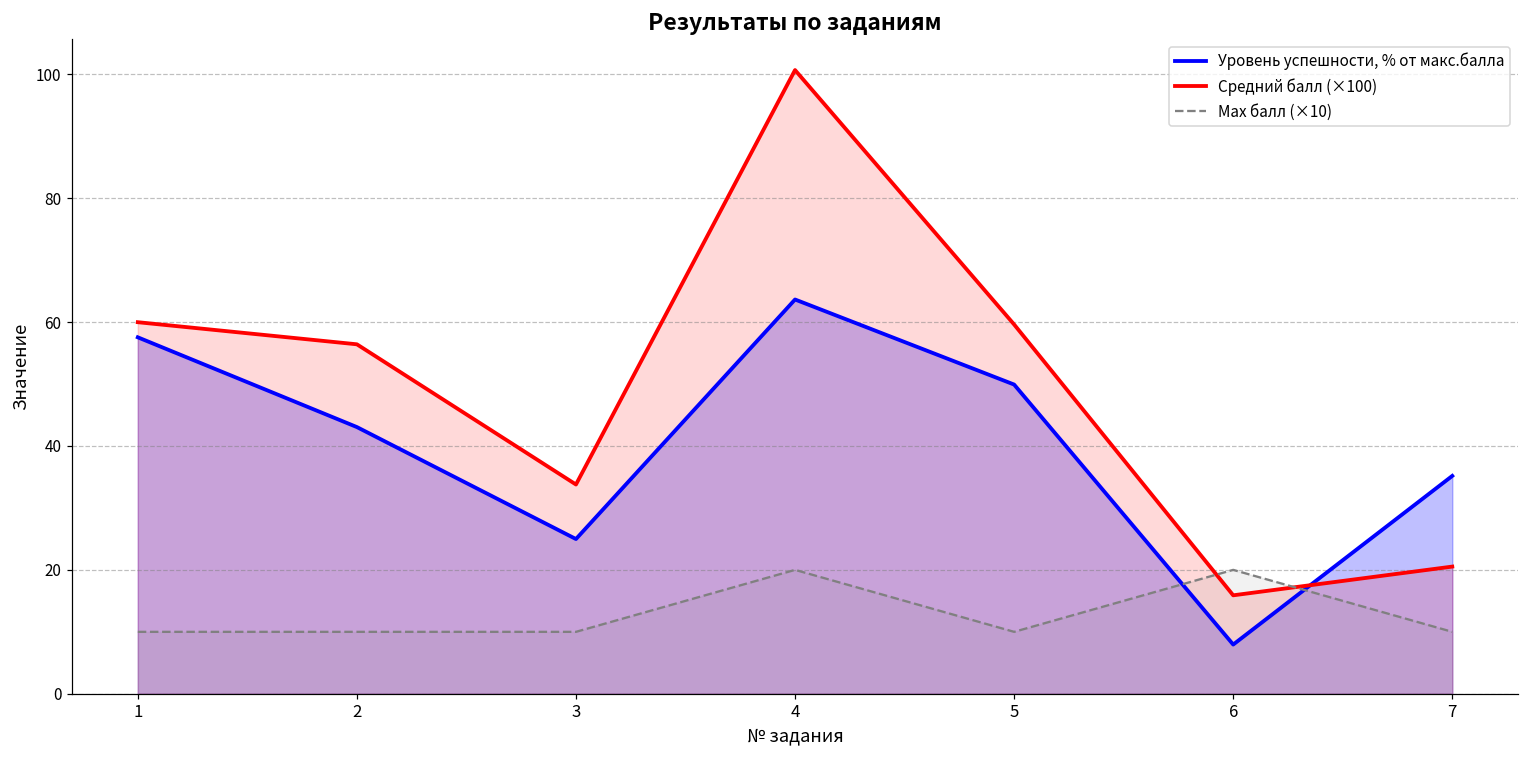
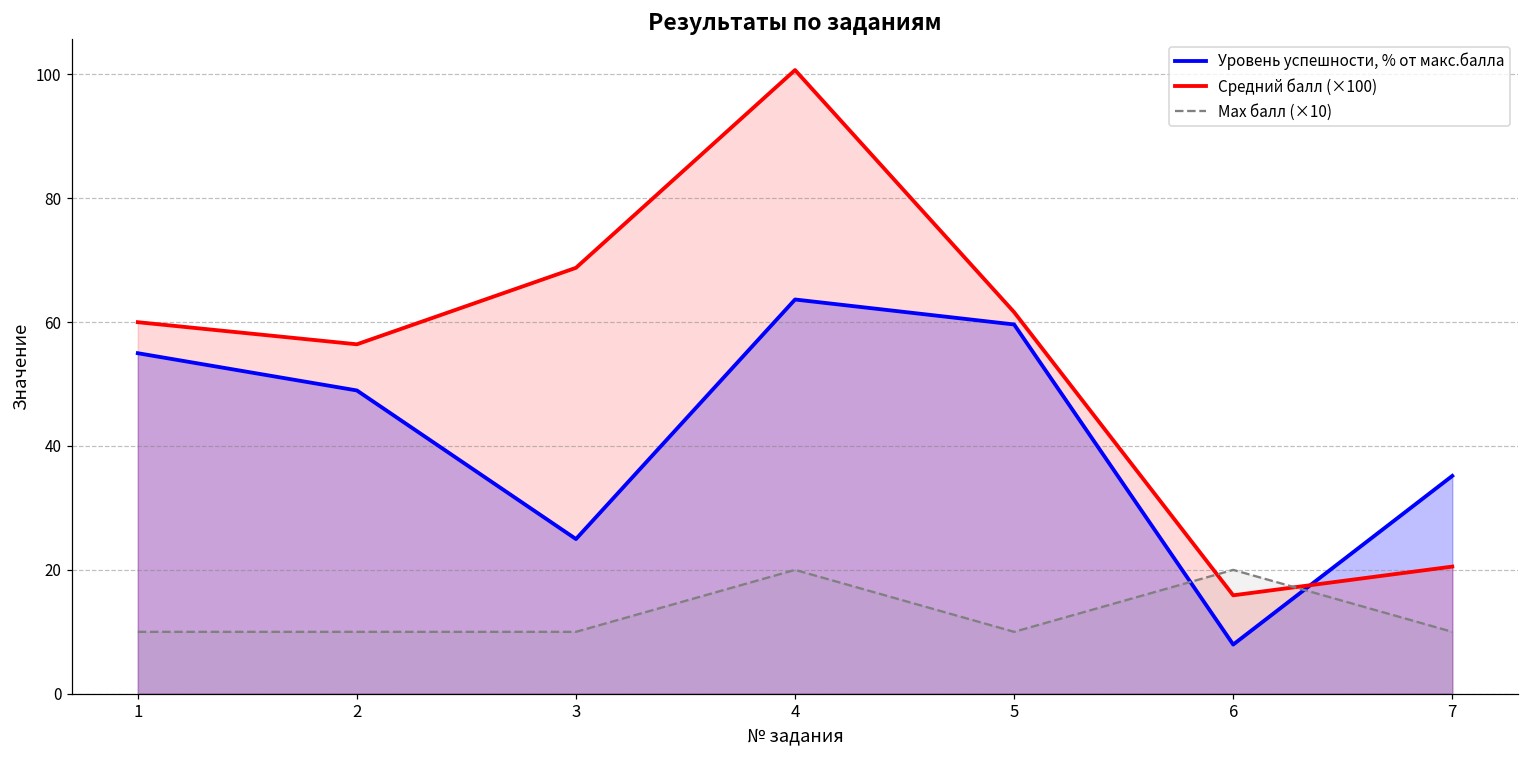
Уровень успешности, % от макс.балла, 1: 58 -> 55
Уровень успешности, % от макс.балла, 2: 43 -> 49
Средний балл (×100), 3: 34 -> 69
Уровень успешности, % от макс.балла, 5: 50 -> 60
Средний балл (×100), 5: 60 -> 62
